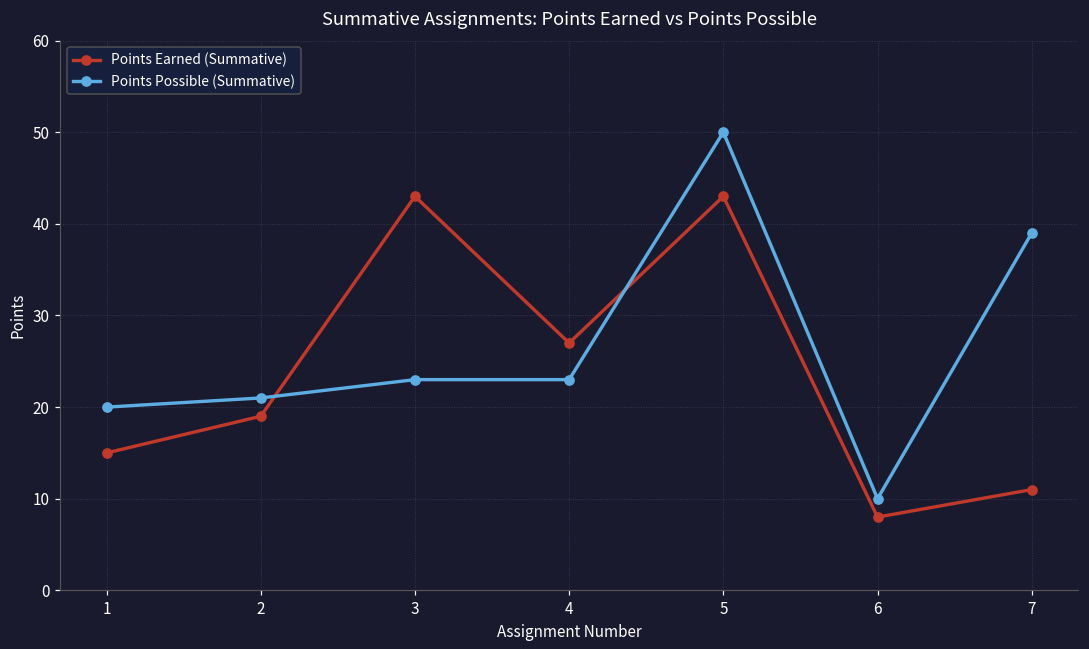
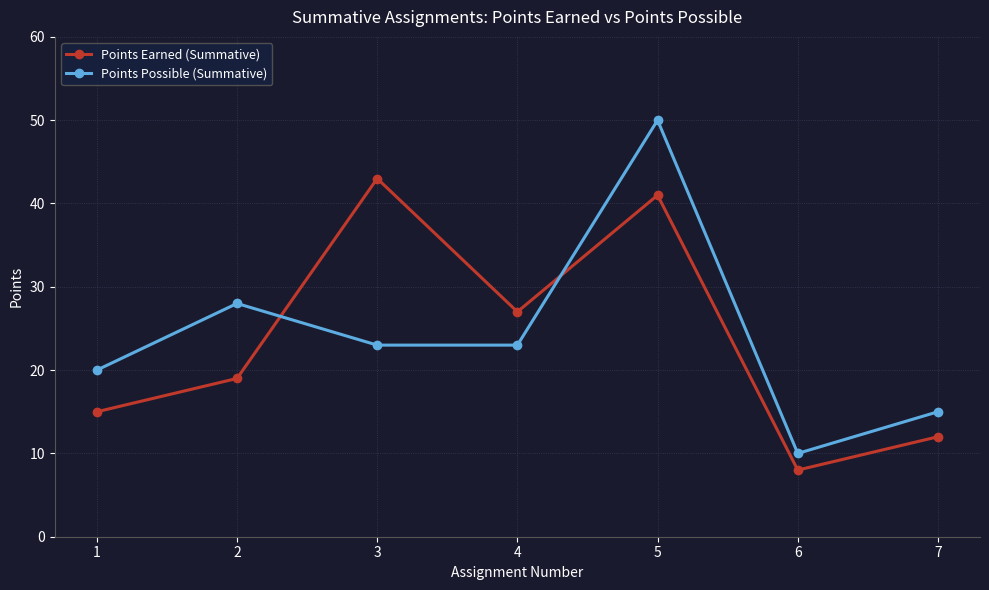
Points Possible (Summative), 2: 21 -> 28
Points Earned (Summative), 5: 43 -> 41
Points Earned (Summative), 7: 11 -> 12
Points Possible (Summative), 7: 39 -> 15
